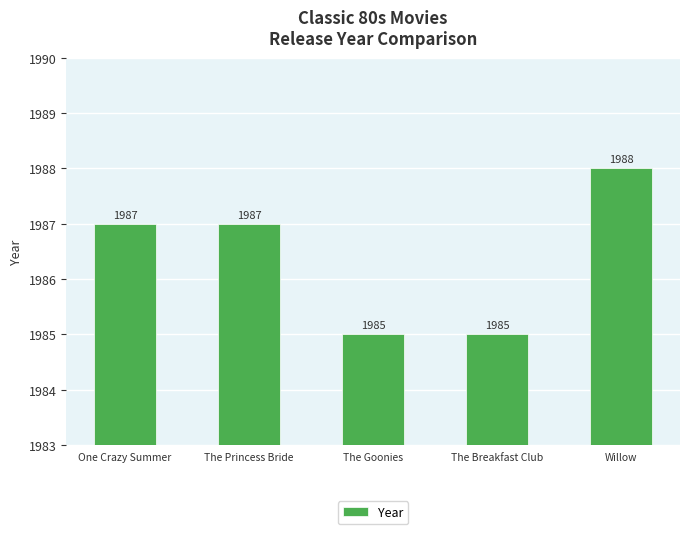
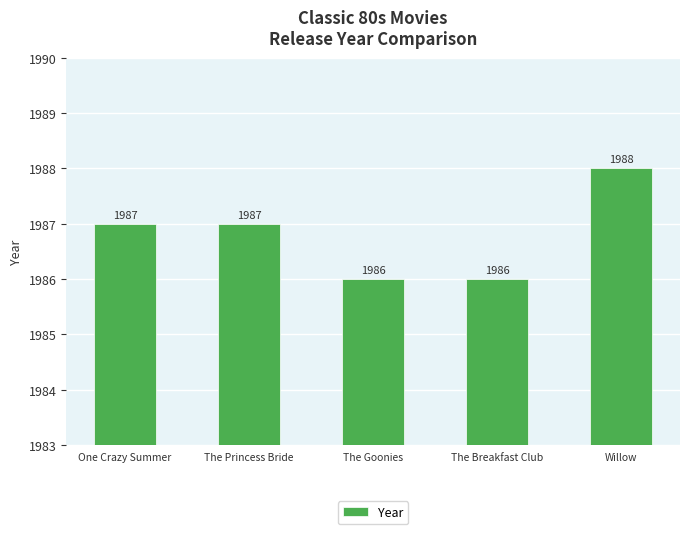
The Goonies: 1985 -> 1986
The Breakfast Club: 1985 -> 1986
